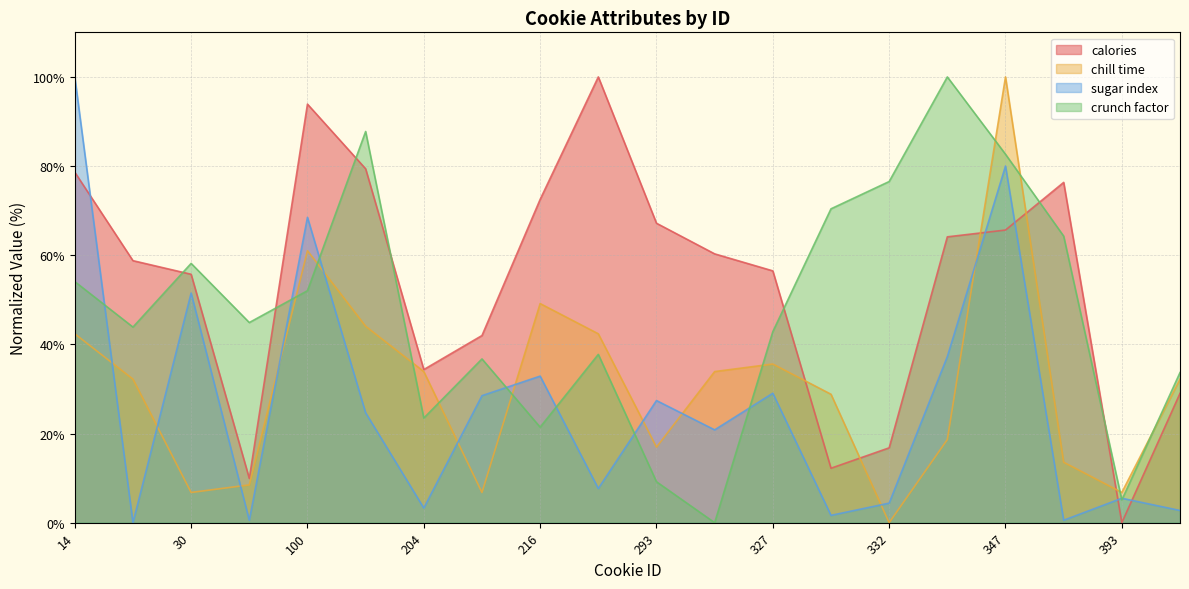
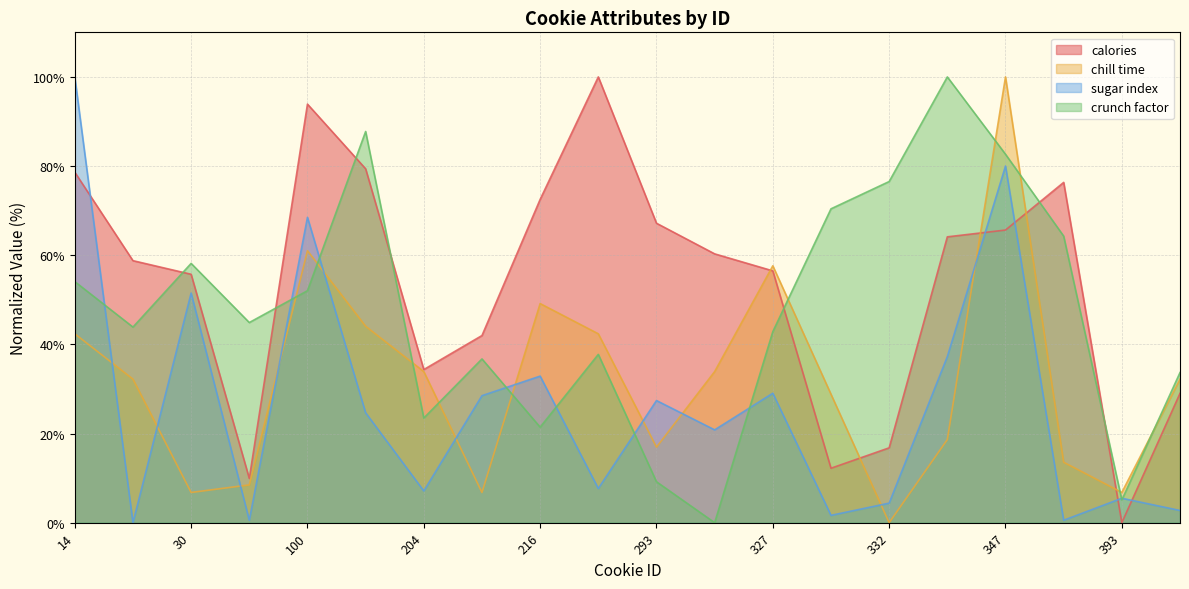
sugar index, 204: 3% -> 7%
chill time, 327: 36% -> 58%
